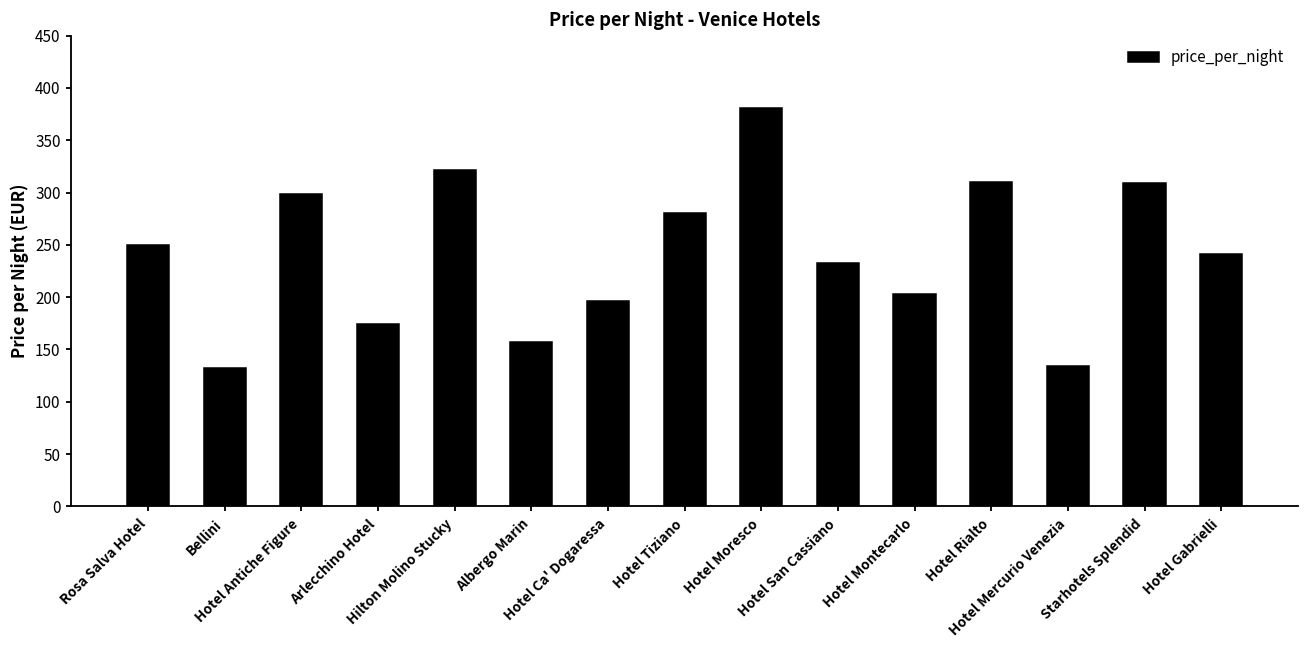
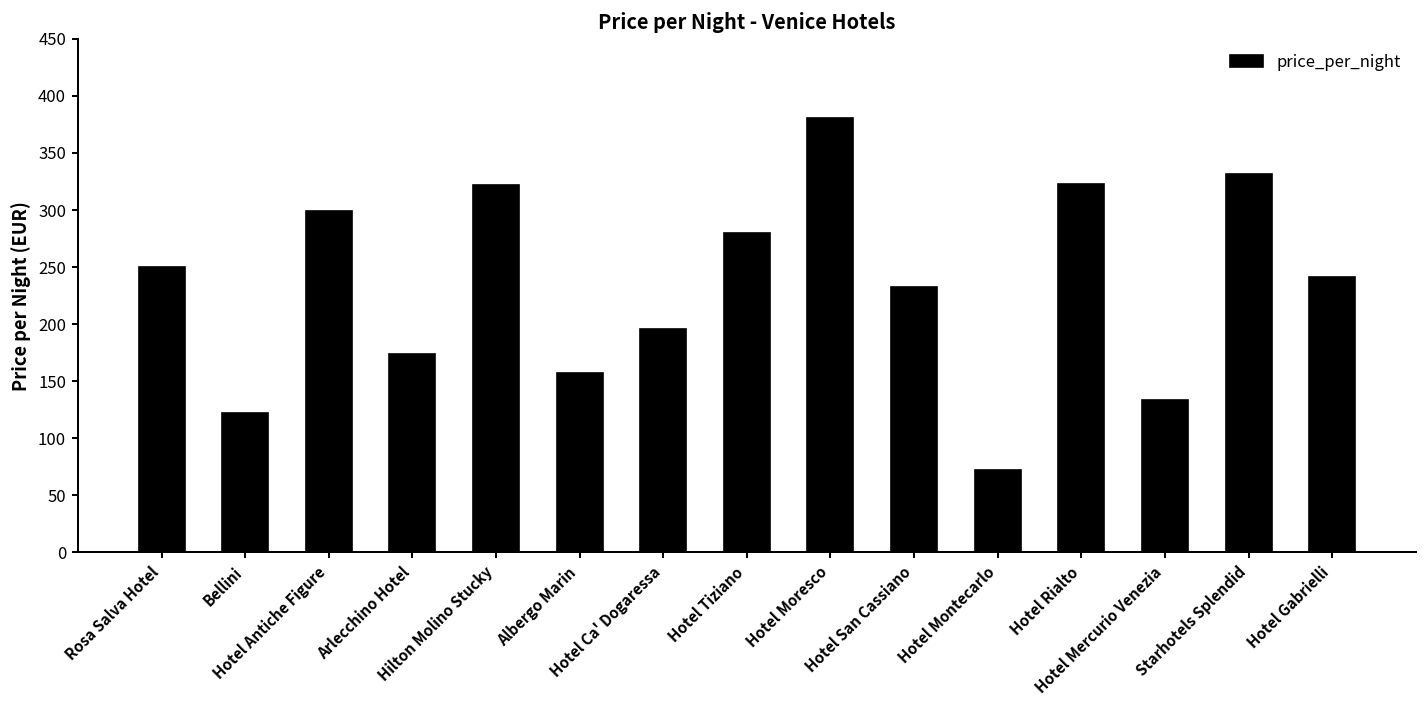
Bellini: 130 -> 120
Hotel Montecarlo: 200 -> 70
Hotel Rialto: 310 -> 320
Starhotels Splendid: 310 -> 330
